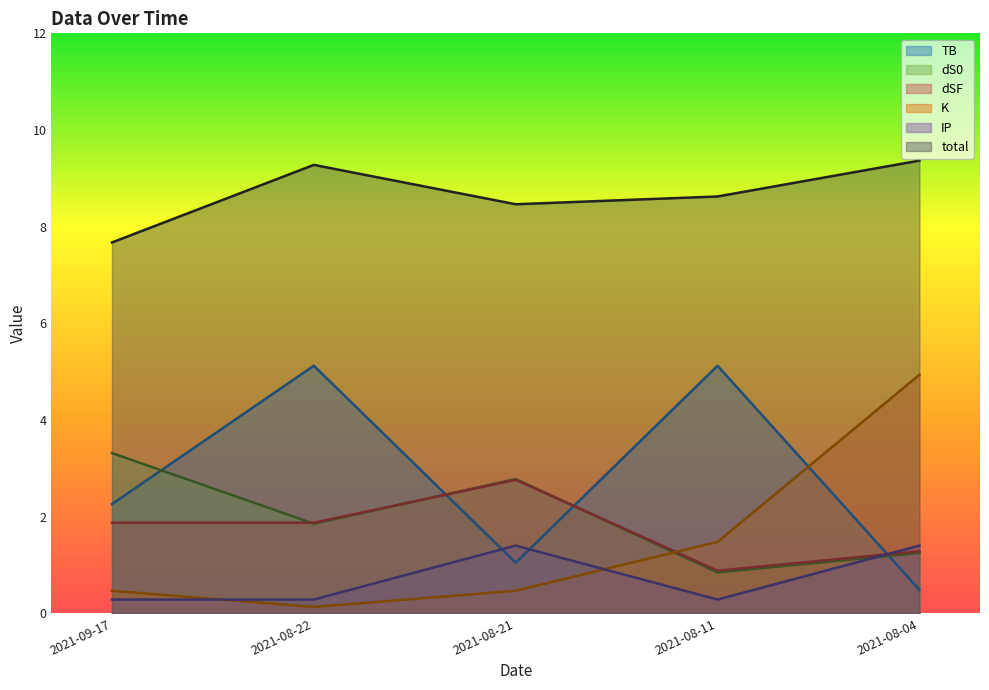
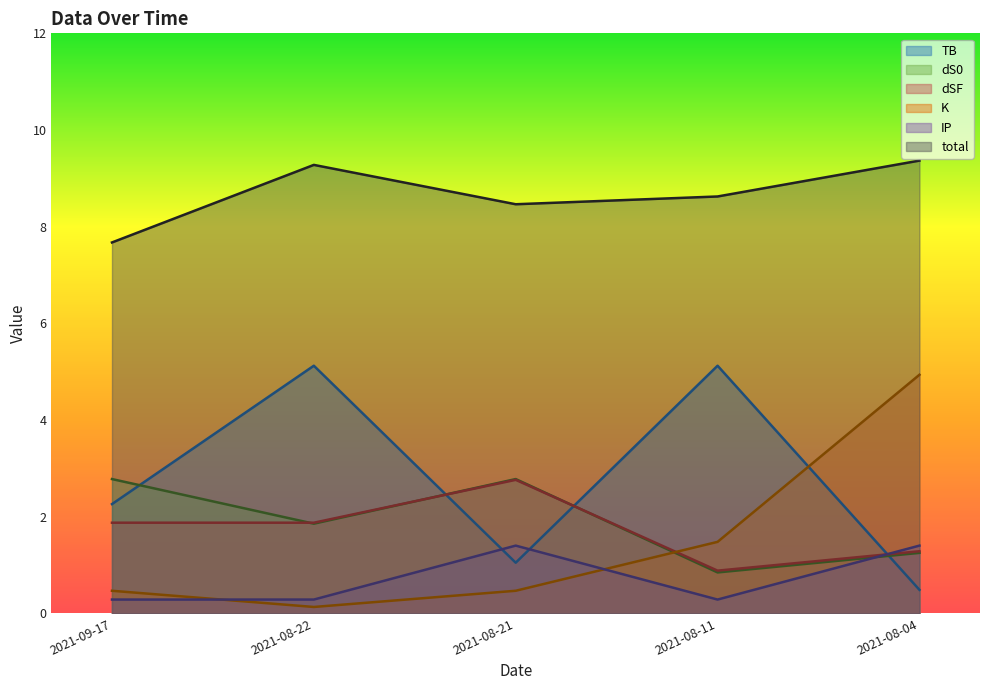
dS0, 2021-09-17: 3.3 -> 2.8
